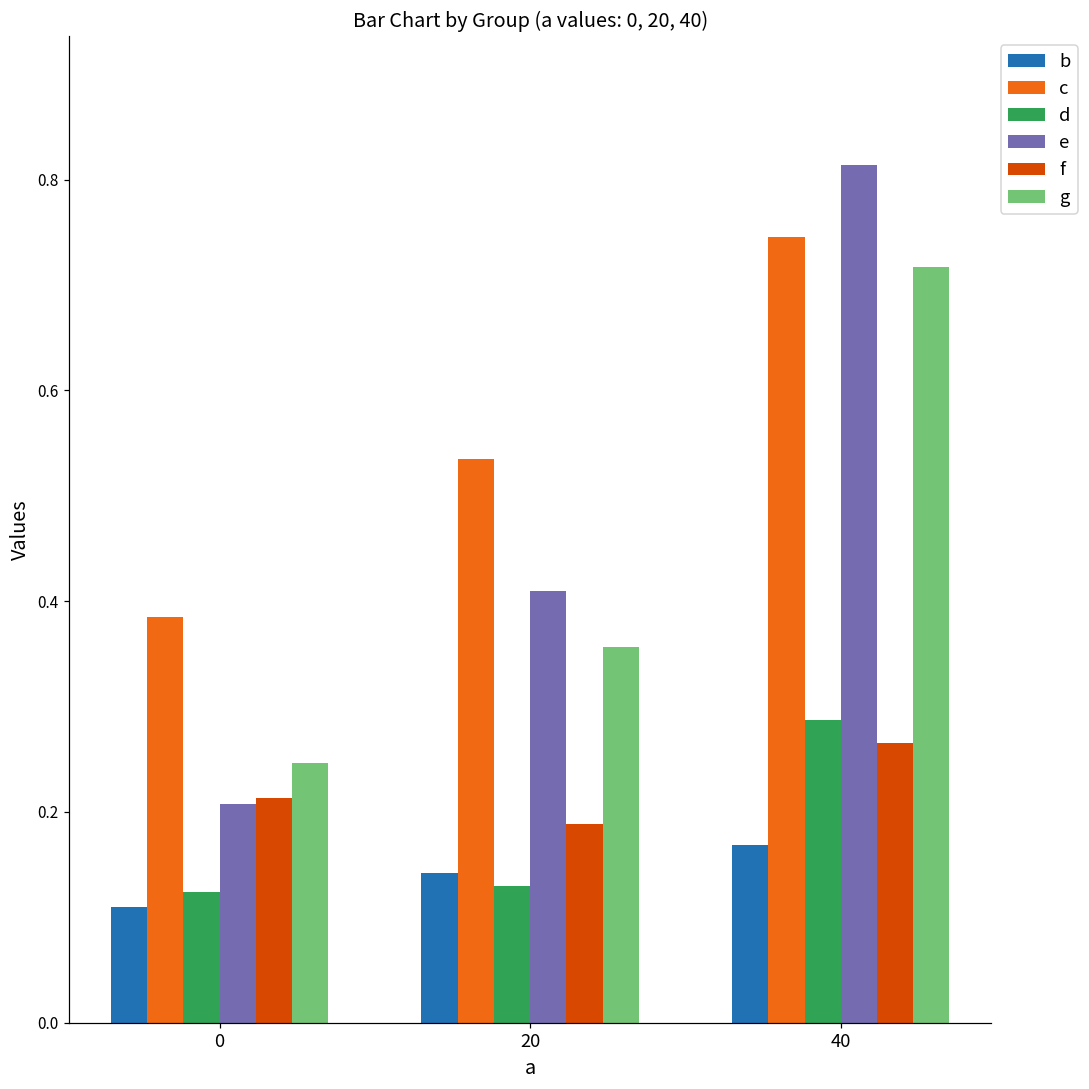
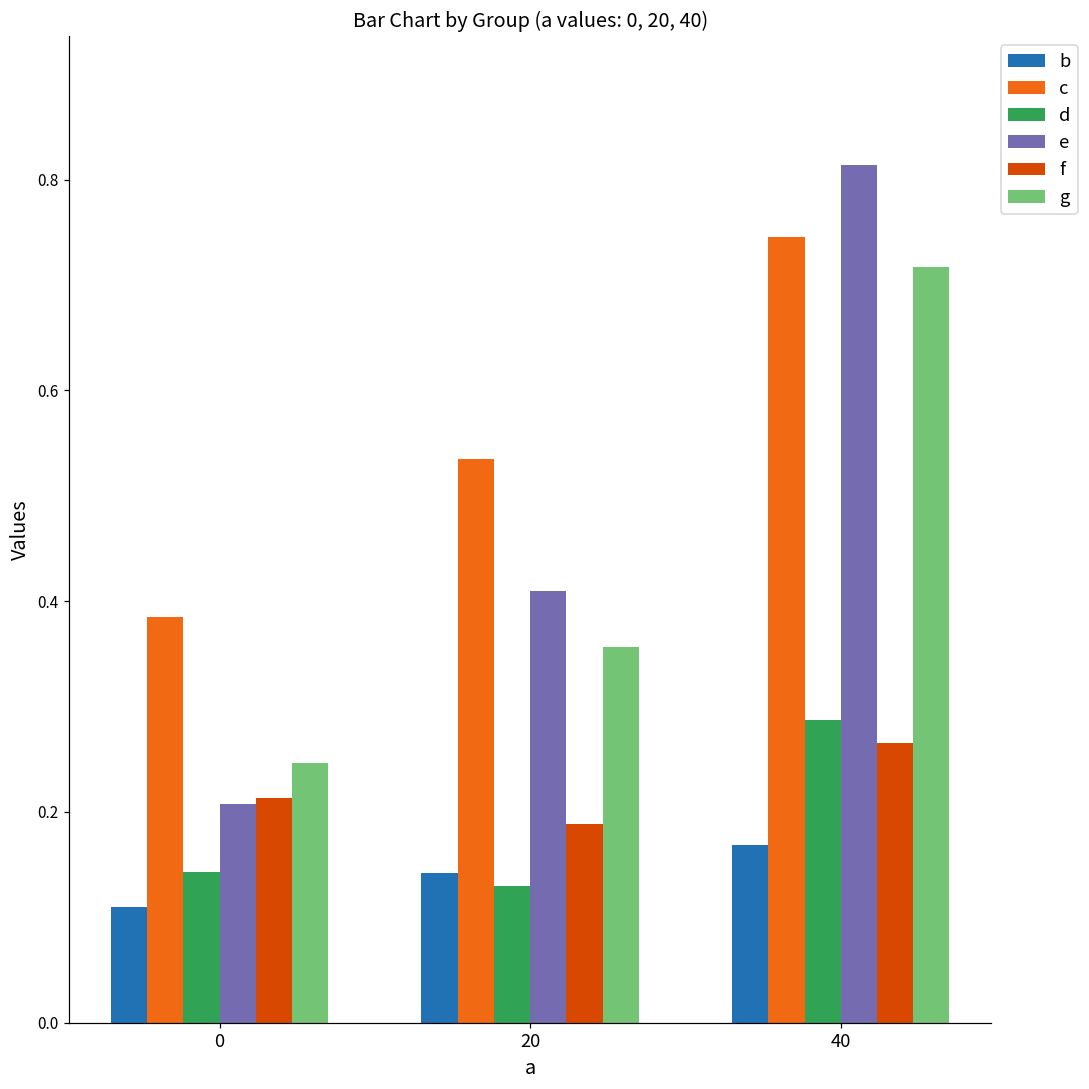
d, 0: 0.12 -> 0.14
